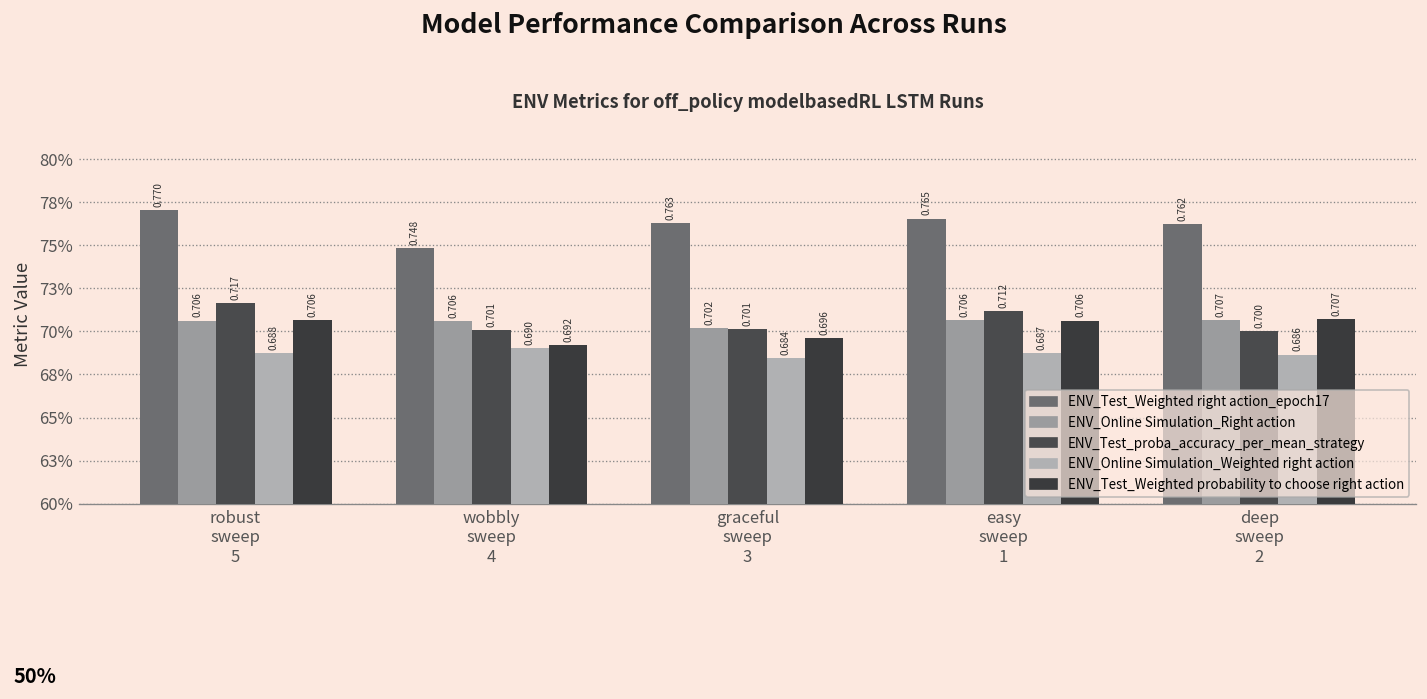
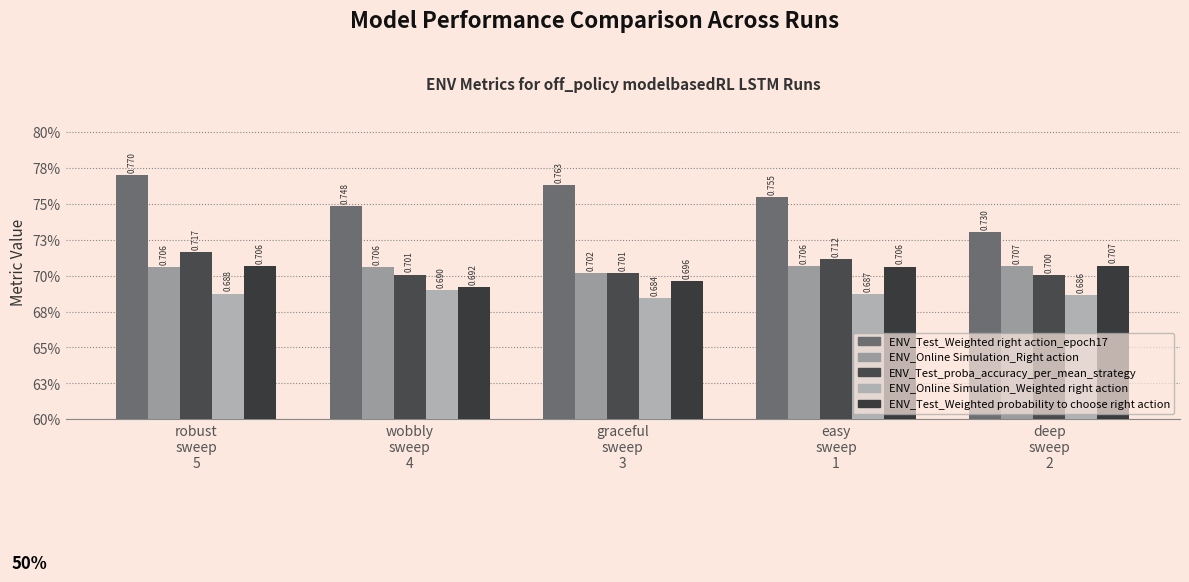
ENV_Test_Weighted right action_epoch17, easy sweep 1: 0.765 -> 0.755
ENV_Test_Weighted right action_epoch17, deep sweep 2: 0.762 -> 0.730
